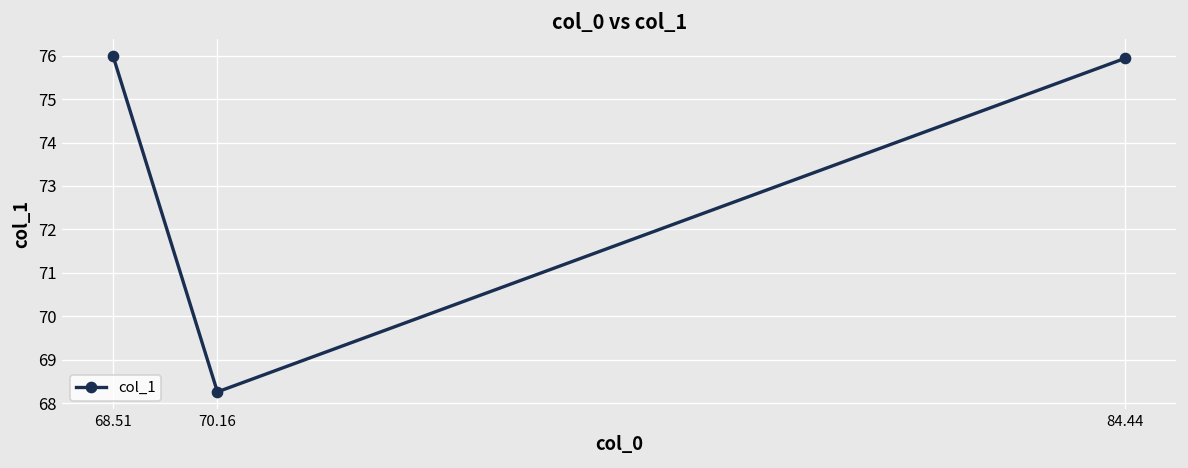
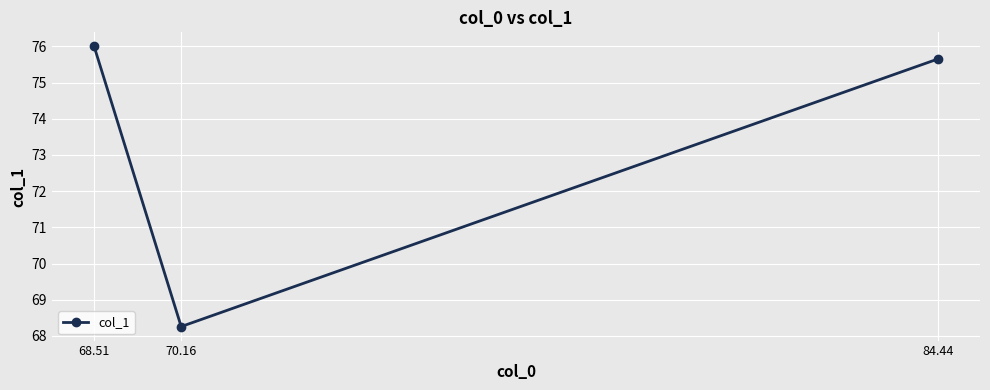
84.44: 75.9 -> 75.7
